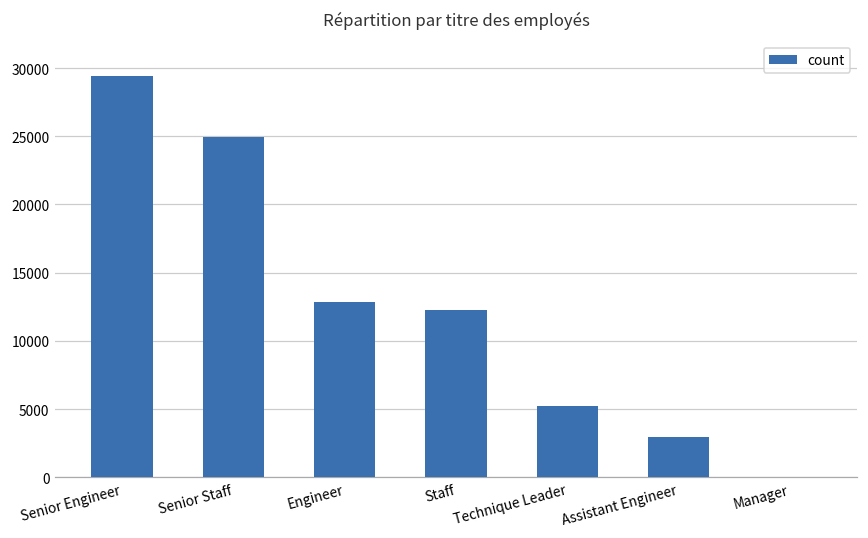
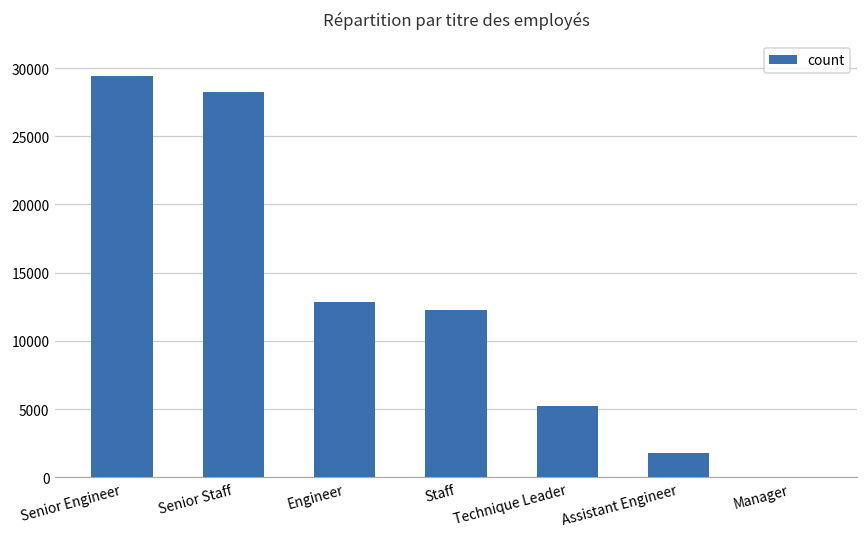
Senior Staff: 24900 -> 28300
Assistant Engineer: 3000 -> 1800
